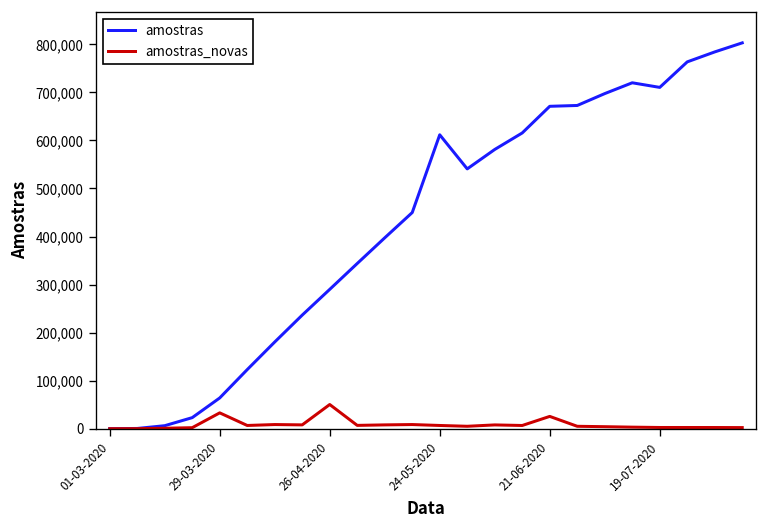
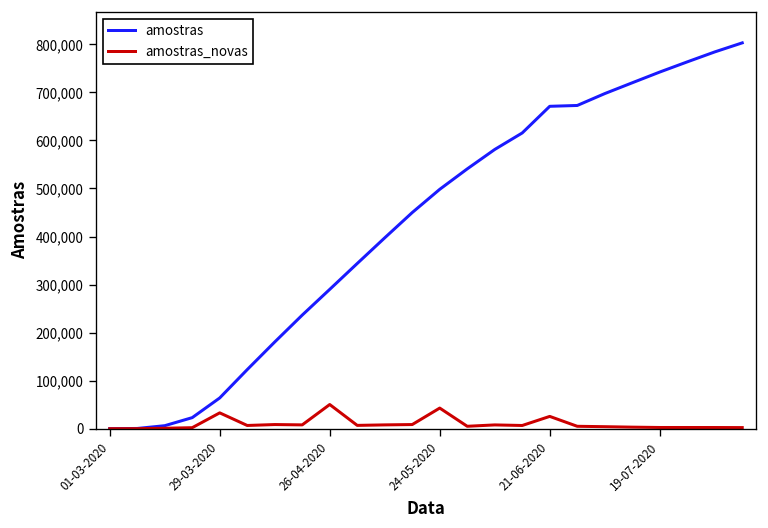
amostras, 24-05-2020: 610,000 -> 500,000
amostras_novas, 24-05-2020: 10,000 -> 40,000
amostras, 19-07-2020: 710,000 -> 740,000
